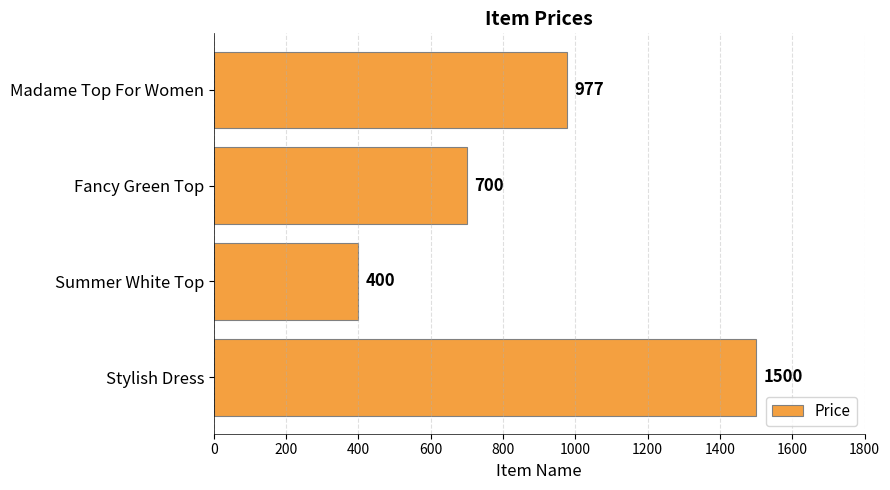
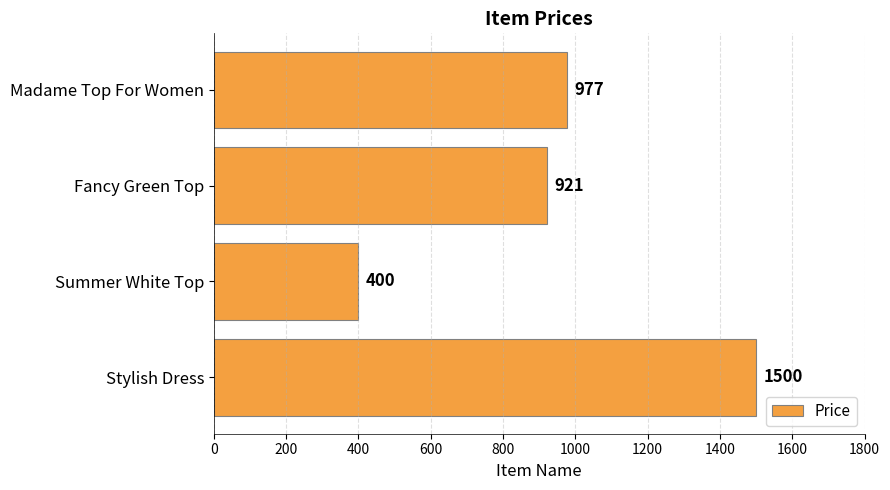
Fancy Green Top: 700 -> 921
